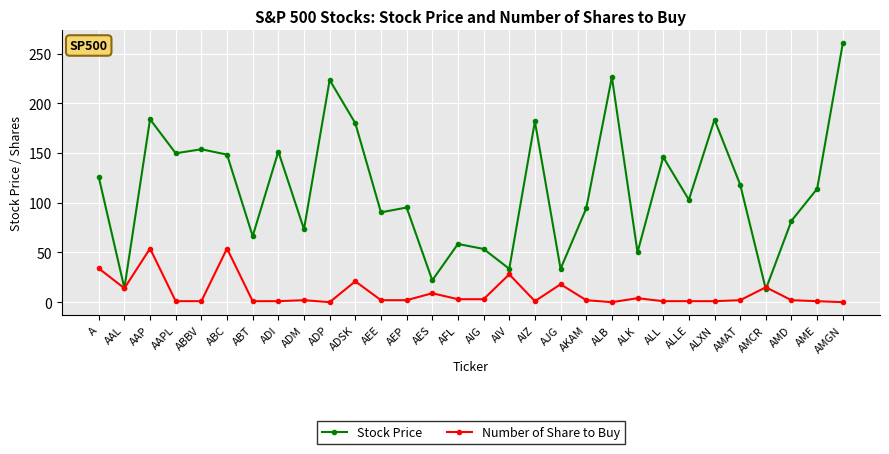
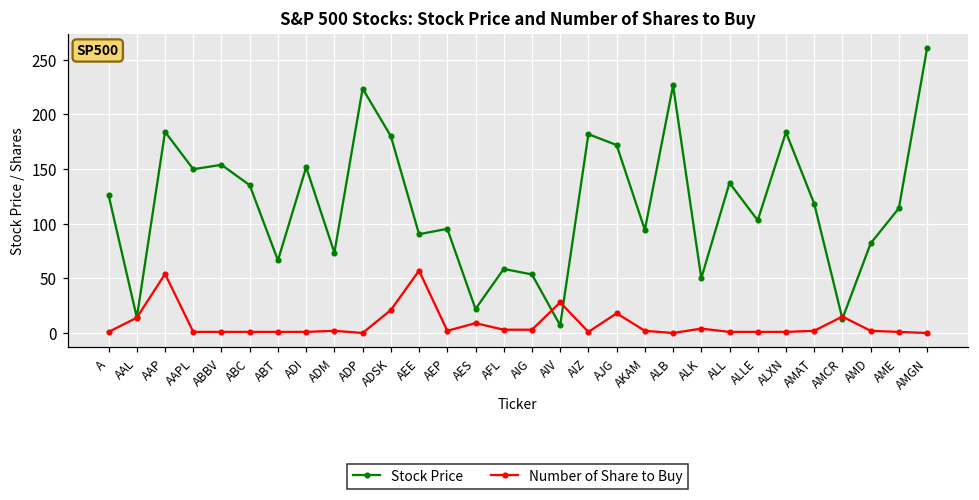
Number of Share to Buy, A: 30 -> 0
Stock Price, ABC: 150 -> 140
Number of Share to Buy, ABC: 50 -> 0
Number of Share to Buy, AEE: 0 -> 60
Stock Price, AIV: 30 -> 10
Stock Price, AJG: 30 -> 170
Stock Price, ALL: 150 -> 140
